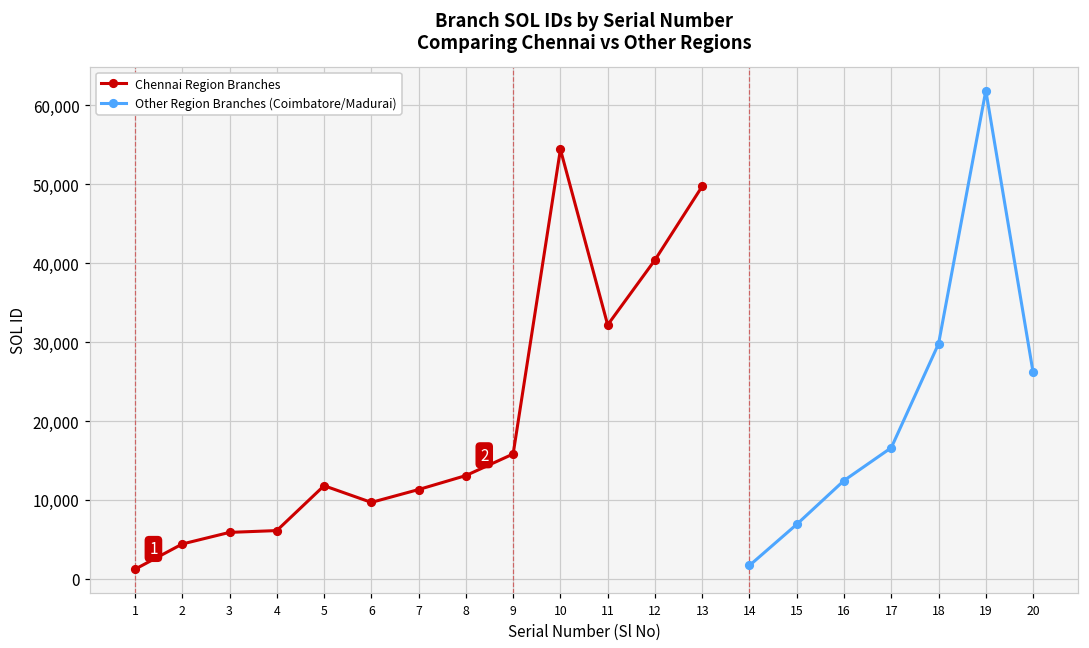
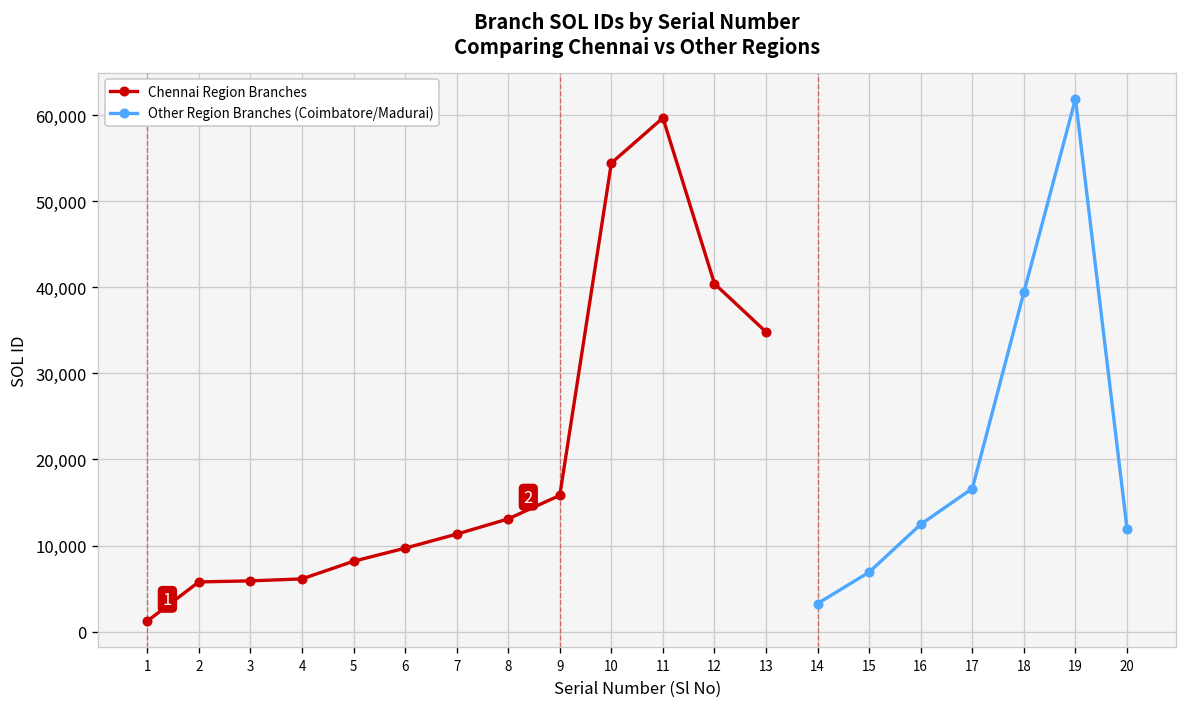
Chennai Region Branches, 2: 4,000 -> 6,000
Chennai Region Branches, 5: 12,000 -> 8,000
Chennai Region Branches, 11: 32,000 -> 60,000
Chennai Region Branches, 13: 50,000 -> 35,000
Other Region Branches (Coimbatore/Madurai), 14: 2,000 -> 3,000
Other Region Branches (Coimbatore/Madurai), 18: 30,000 -> 39,000
Other Region Branches (Coimbatore/Madurai), 20: 26,000 -> 12,000
